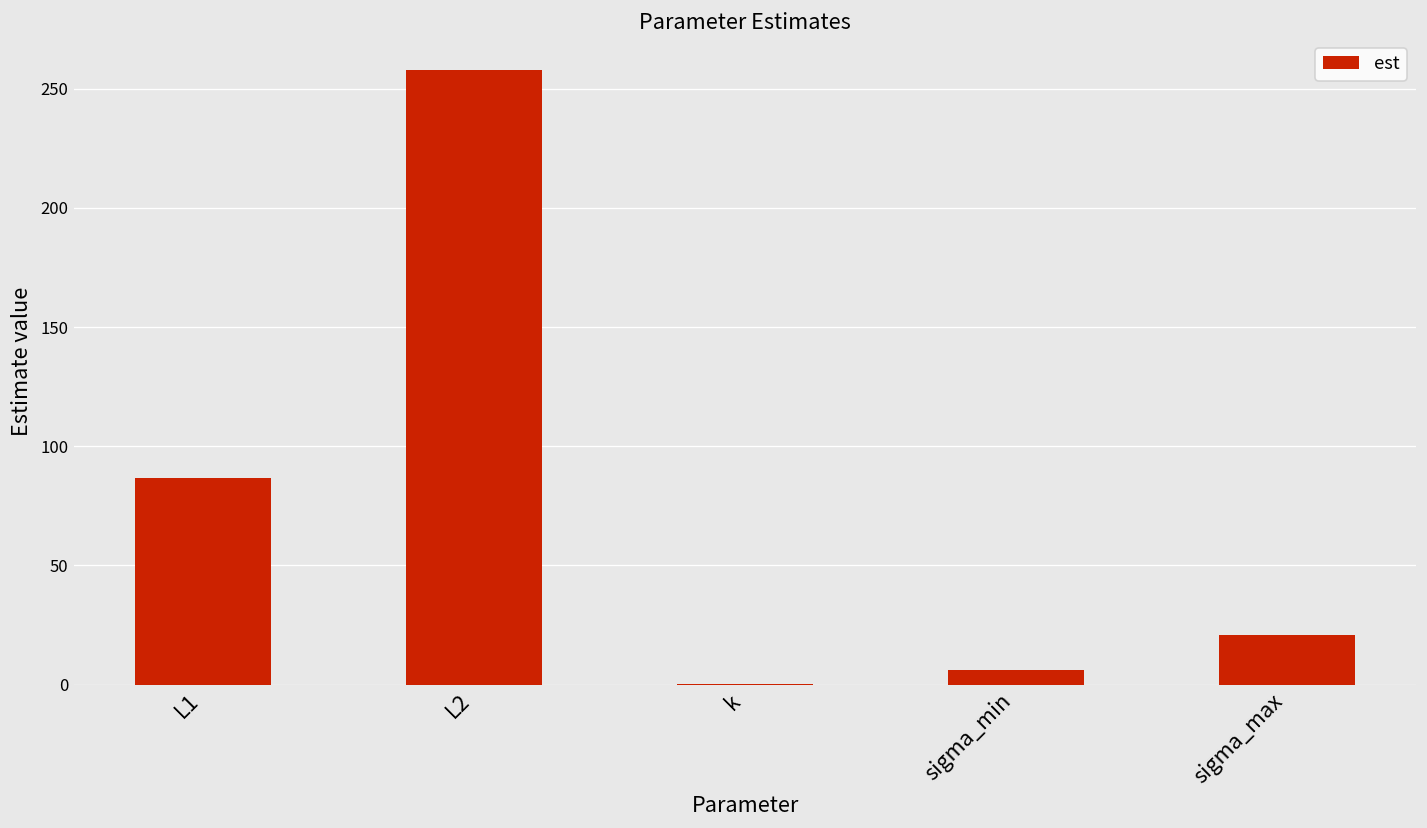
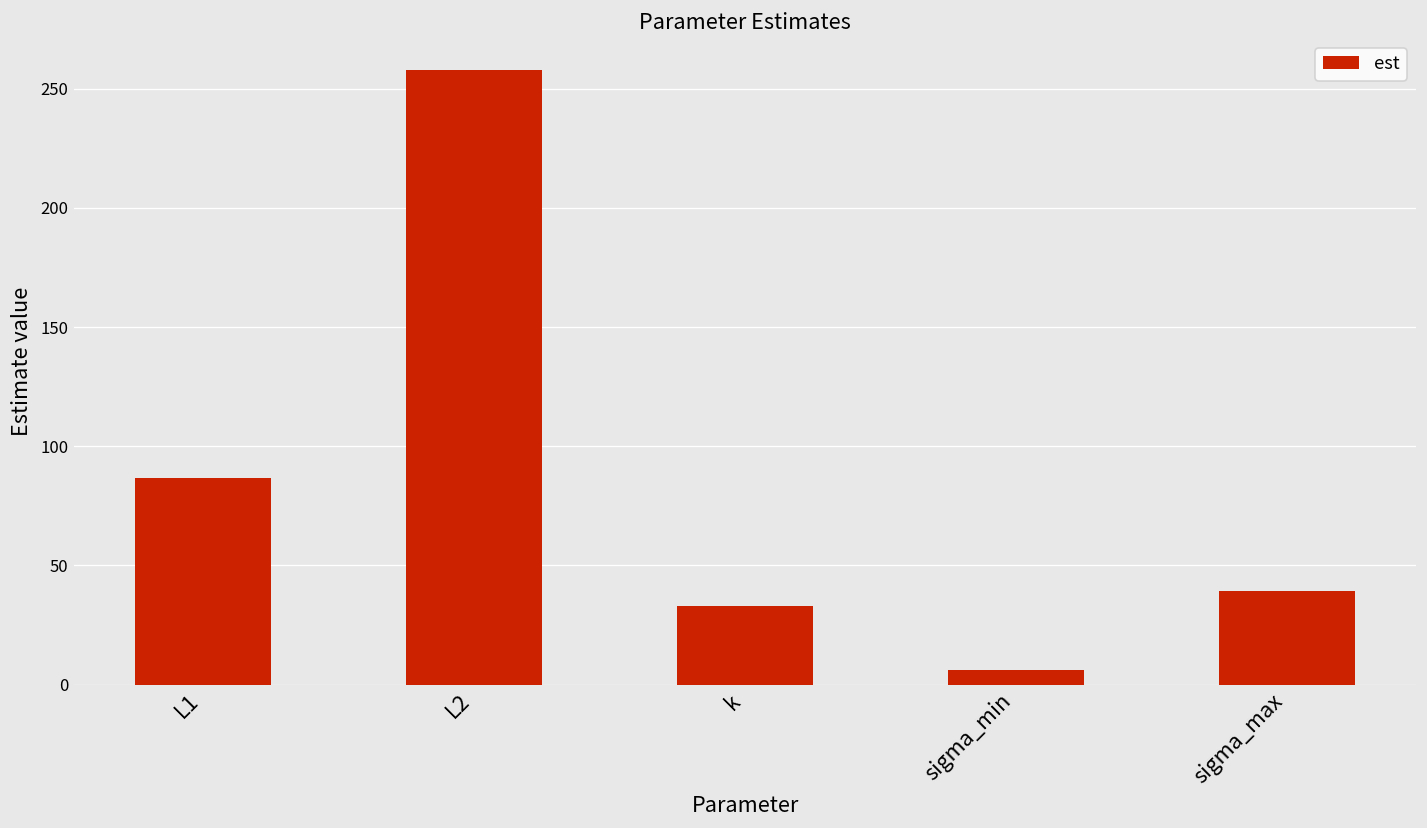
k: 0 -> 33
sigma_max: 21 -> 39
